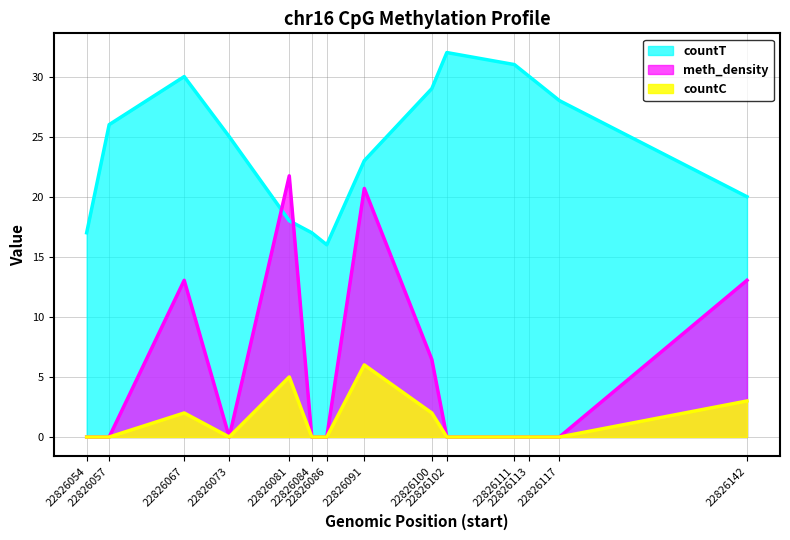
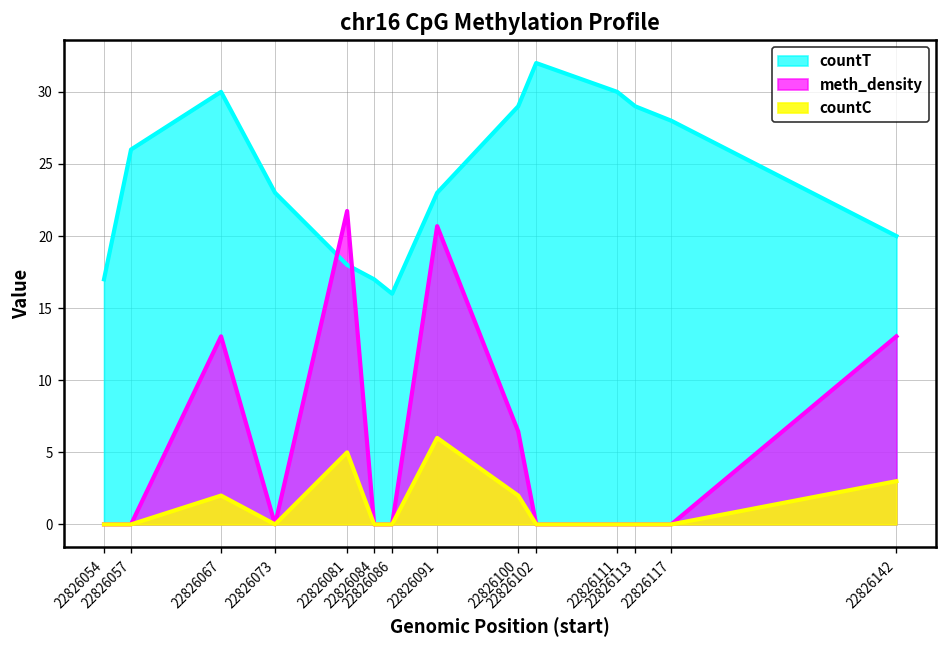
countT, 22826073: 25 -> 23
countT, 22826111: 31 -> 30
countT, 22826113: 30 -> 29
